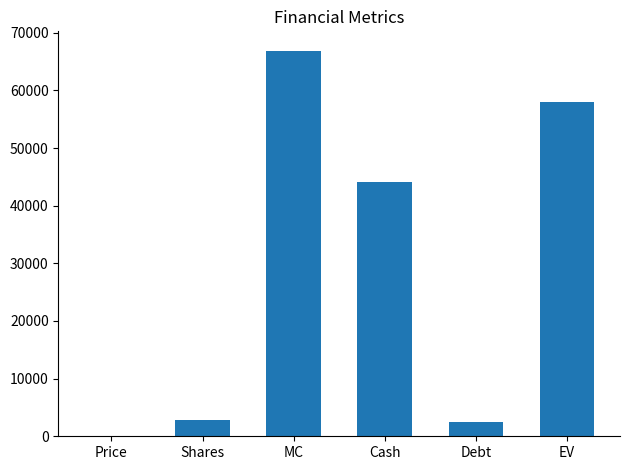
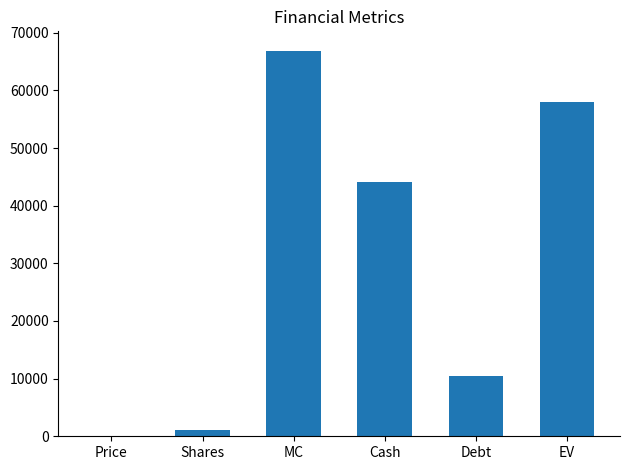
Shares: 3000 -> 1000
Debt: 2000 -> 10000
